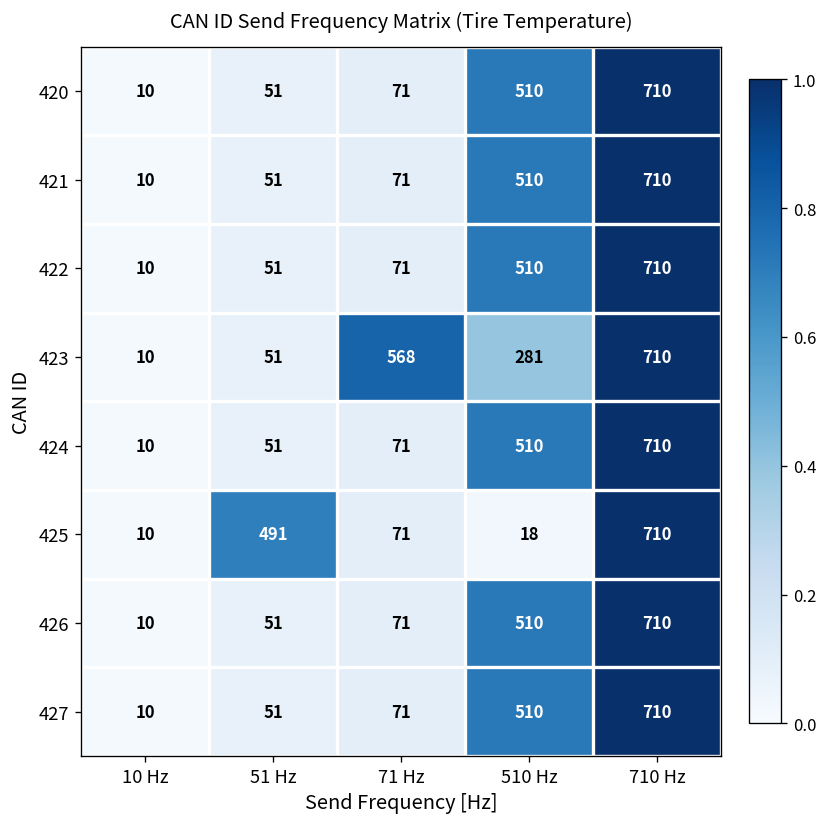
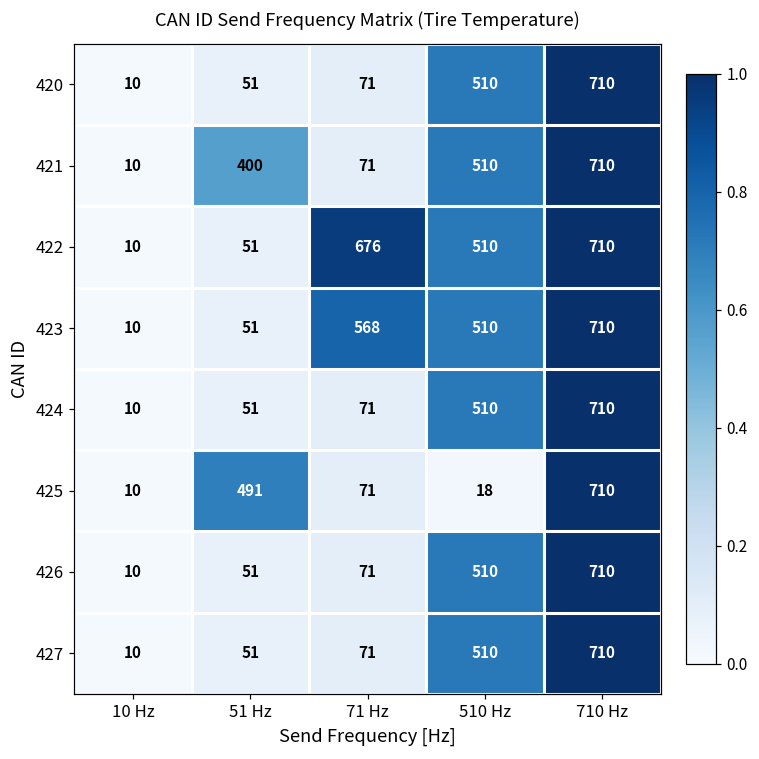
421, 51 Hz: 51 -> 400
422, 71 Hz: 71 -> 676
423, 510 Hz: 281 -> 510
